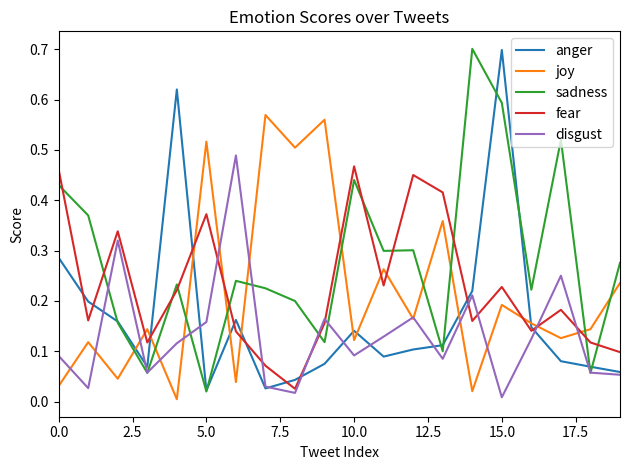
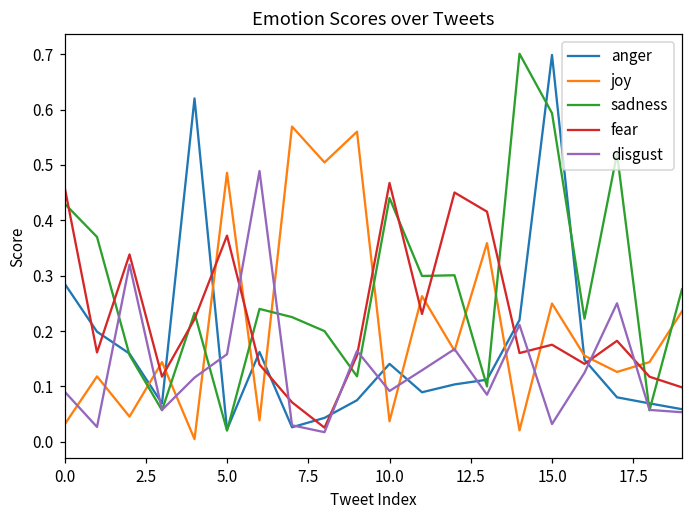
joy, 5.0: 0.52 -> 0.49
joy, 10.0: 0.12 -> 0.04
joy, 15.0: 0.19 -> 0.25
fear, 15.0: 0.23 -> 0.18
disgust, 15.0: 0.01 -> 0.03
